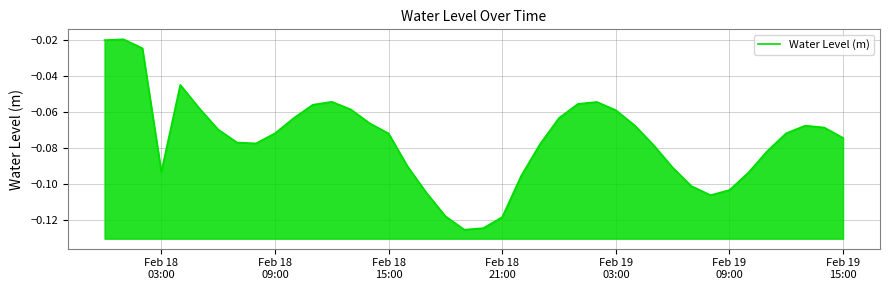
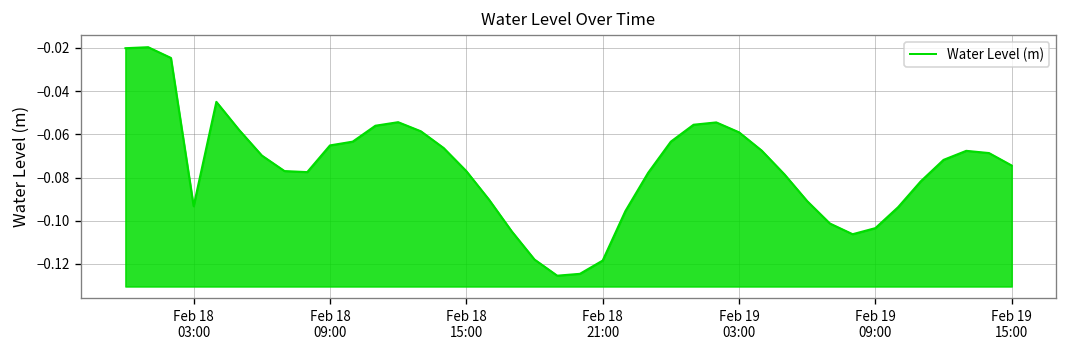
Feb 18 09:00: -0.072 -> -0.065
Feb 18 15:00: -0.072 -> -0.077
